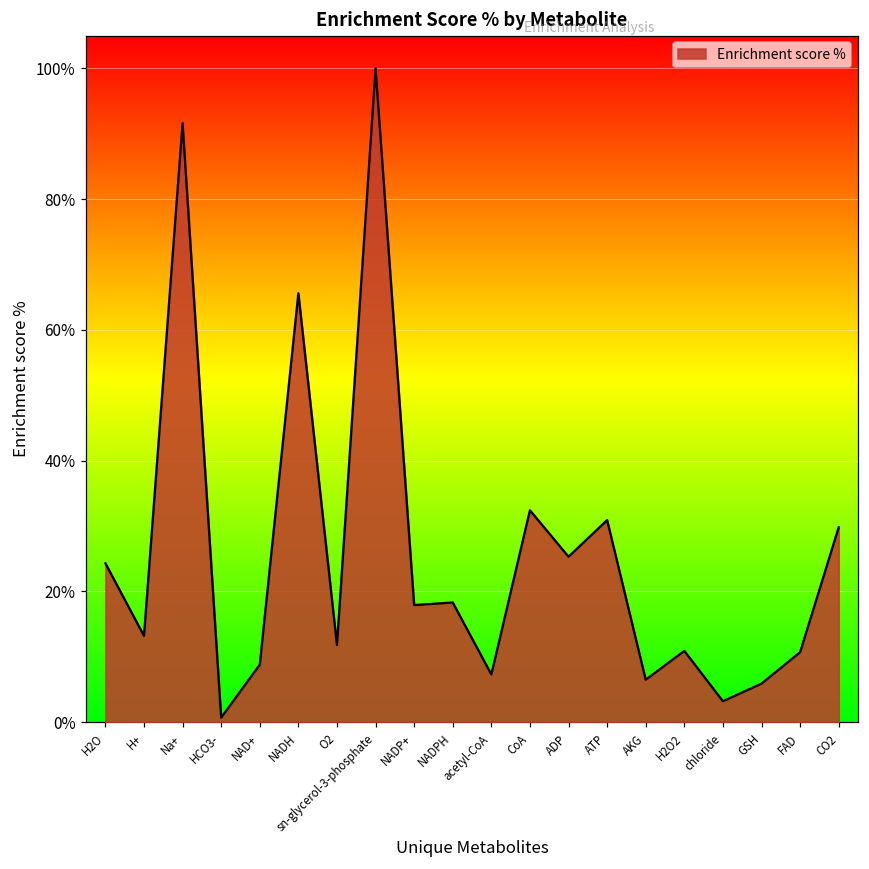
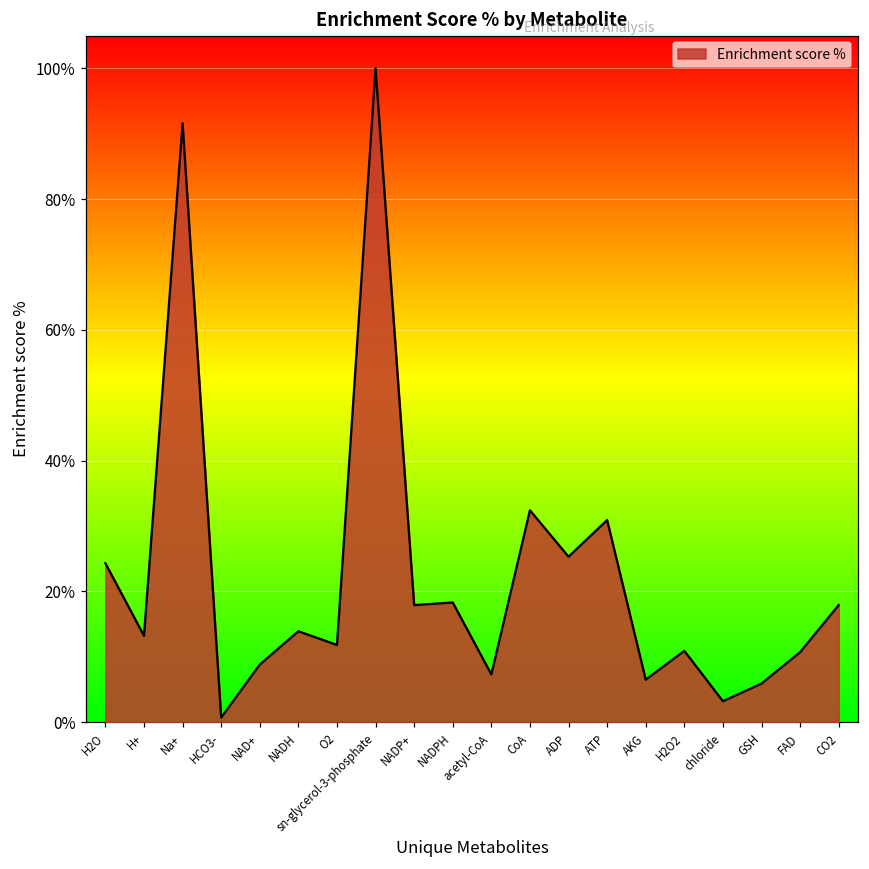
NADH: 66% -> 14%
CO2: 30% -> 18%
